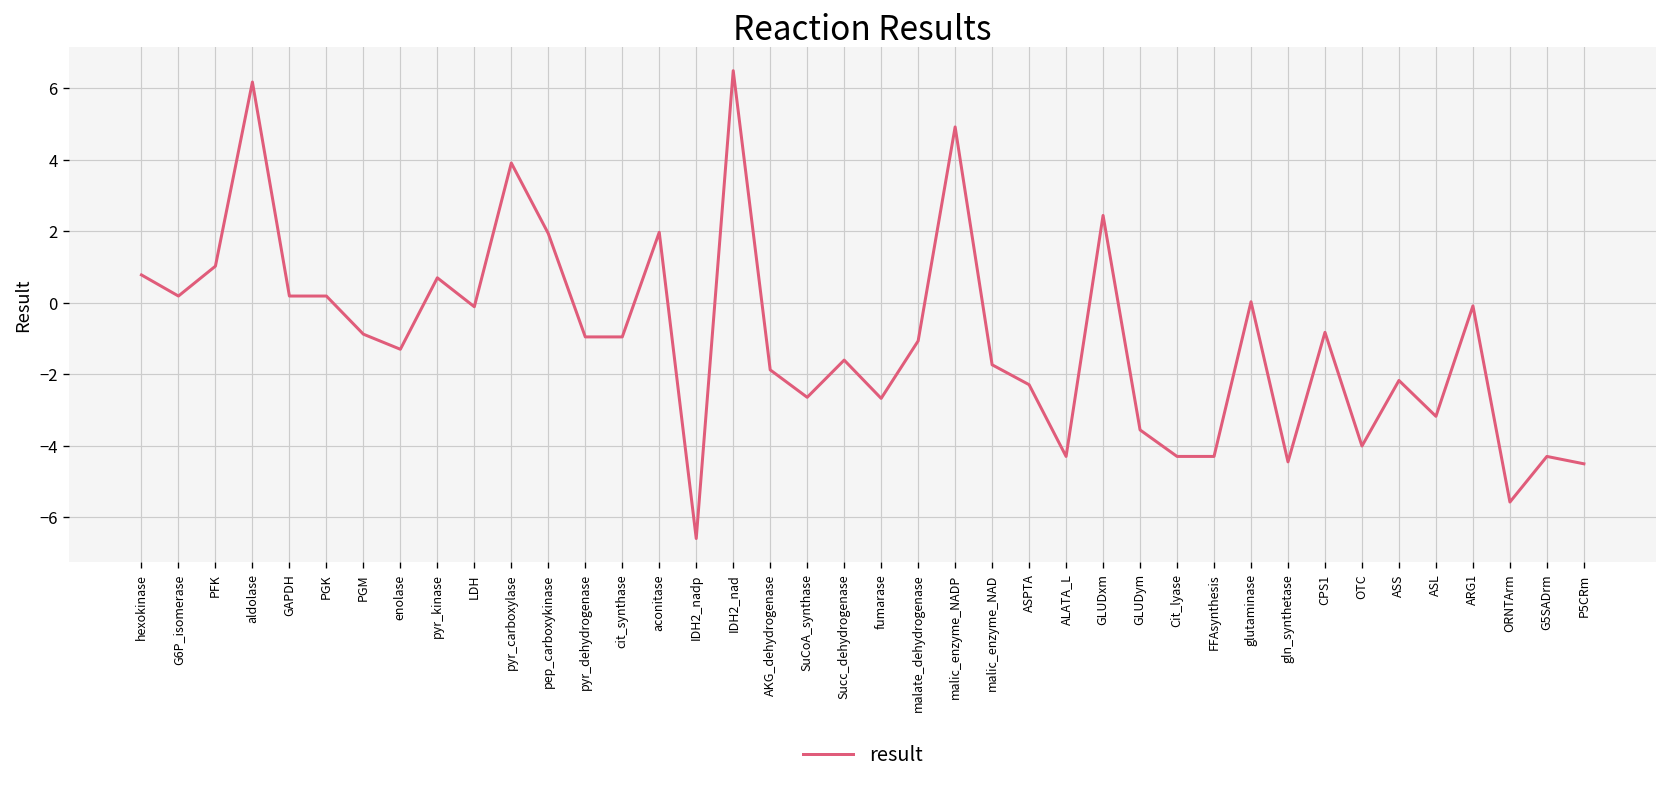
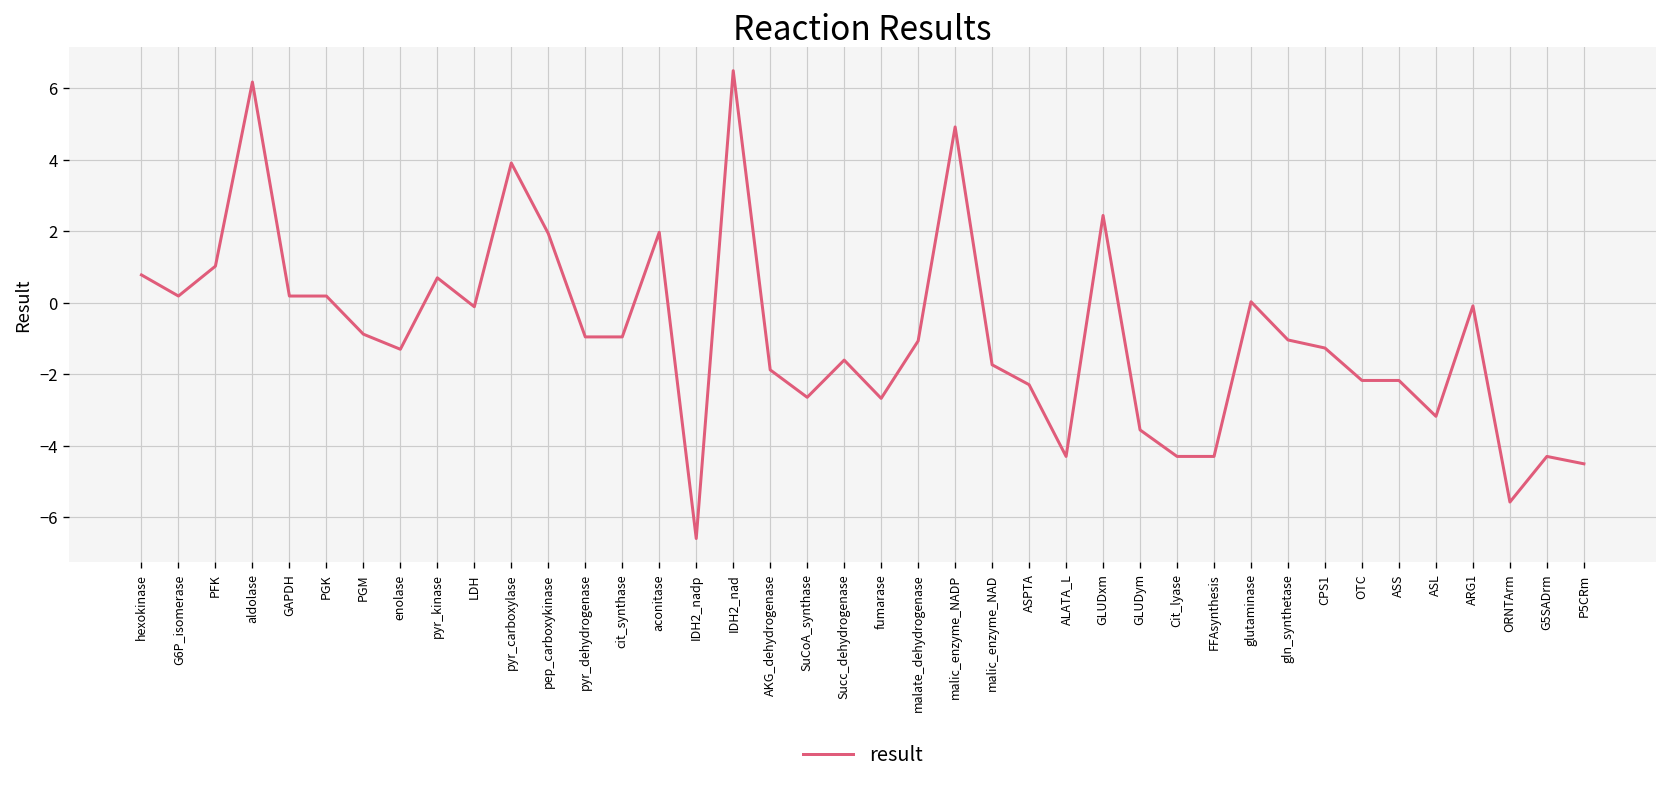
gln_synthetase: -4.5 -> -1.0
CPS1: -0.8 -> -1.3
OTC: -4.0 -> -2.2
